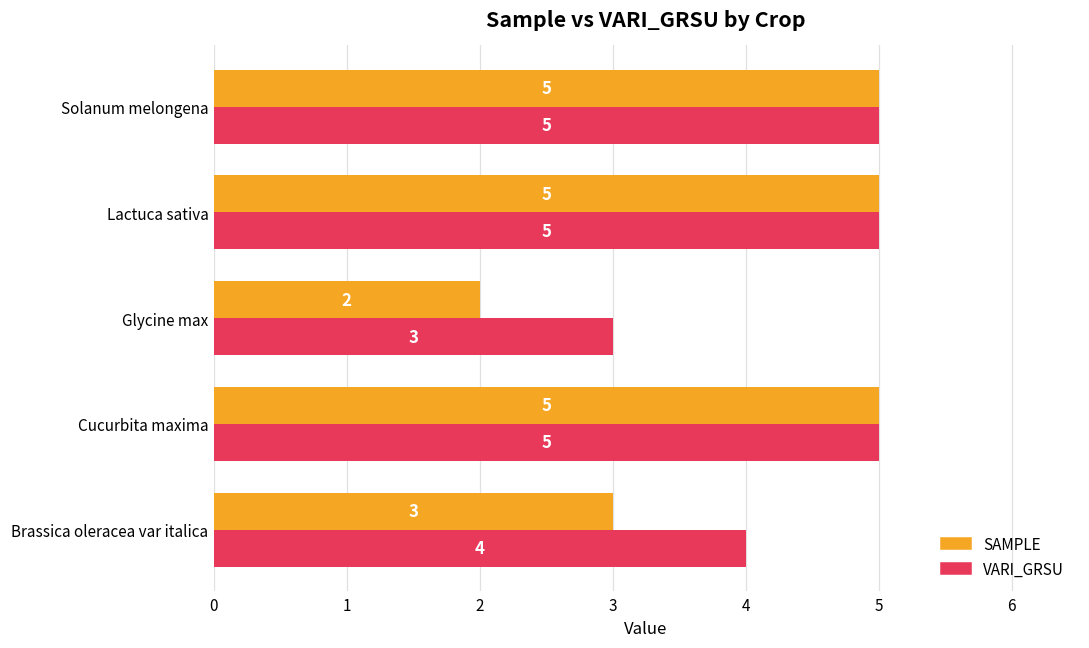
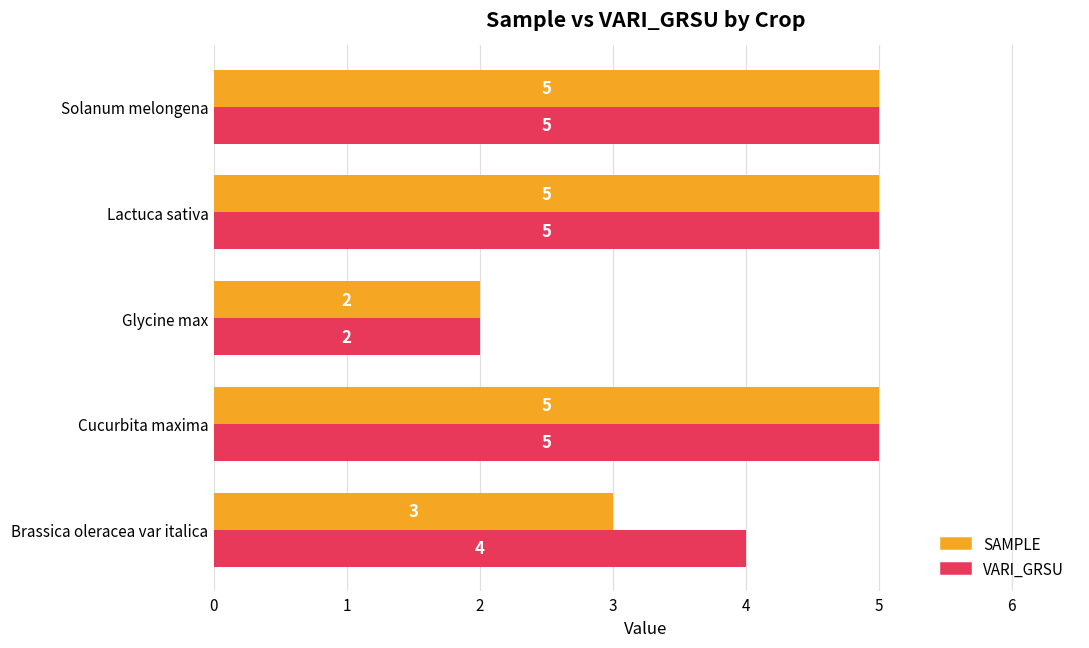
VARI_GRSU, Glycine max: 3 -> 2
